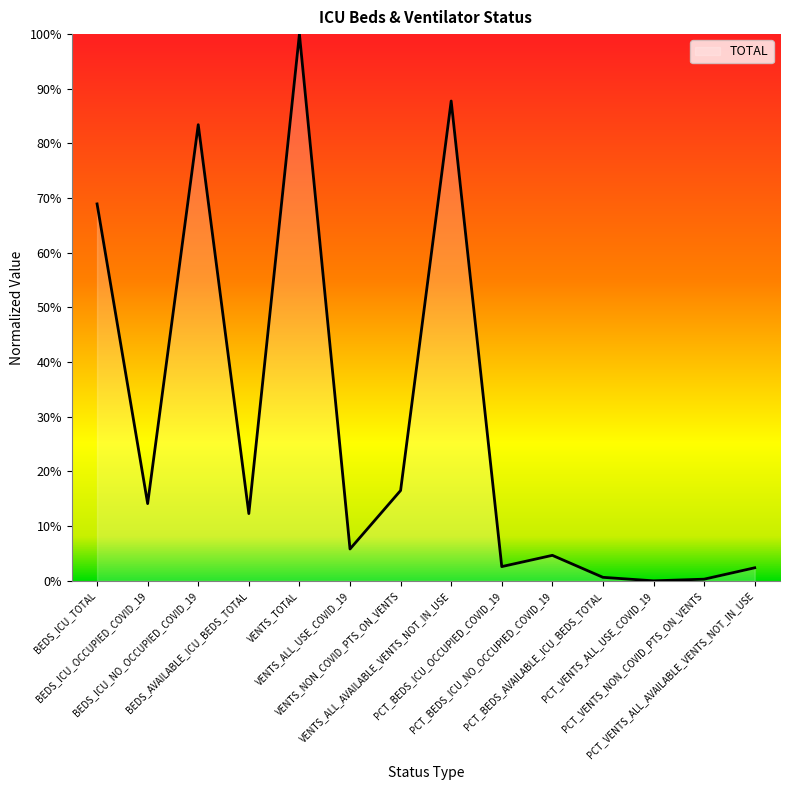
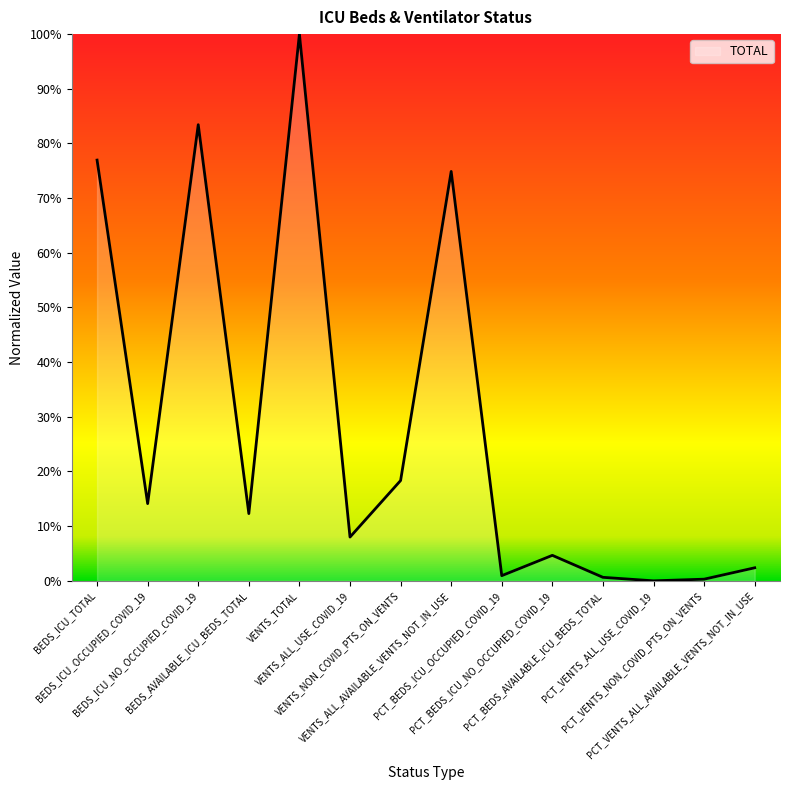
BEDS_ICU_TOTAL: 69% -> 77%
VENTS_ALL_USE_COVID_19: 6% -> 8%
VENTS_NON_COVID_PTS_ON_VENTS: 17% -> 18%
VENTS_ALL_AVAILABLE_VENTS_NOT_IN_USE: 88% -> 75%
PCT_BEDS_ICU_OCCUPIED_COVID_19: 3% -> 1%
